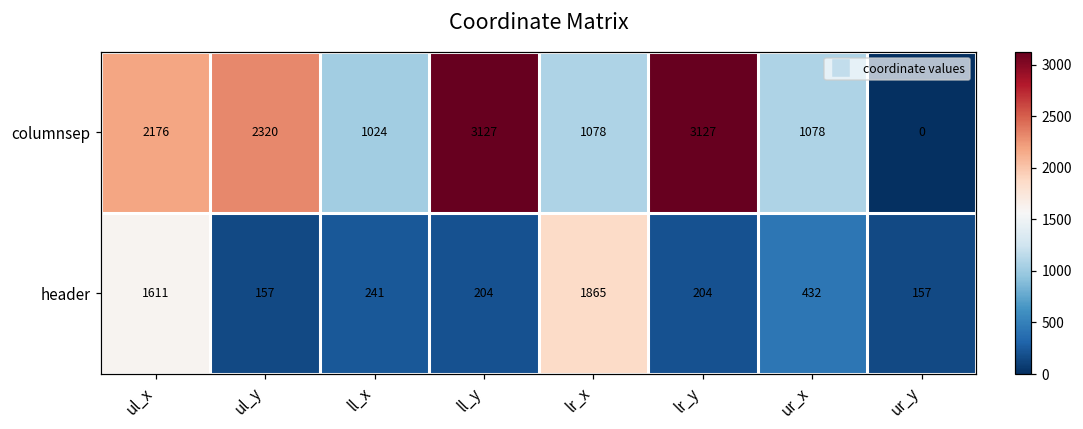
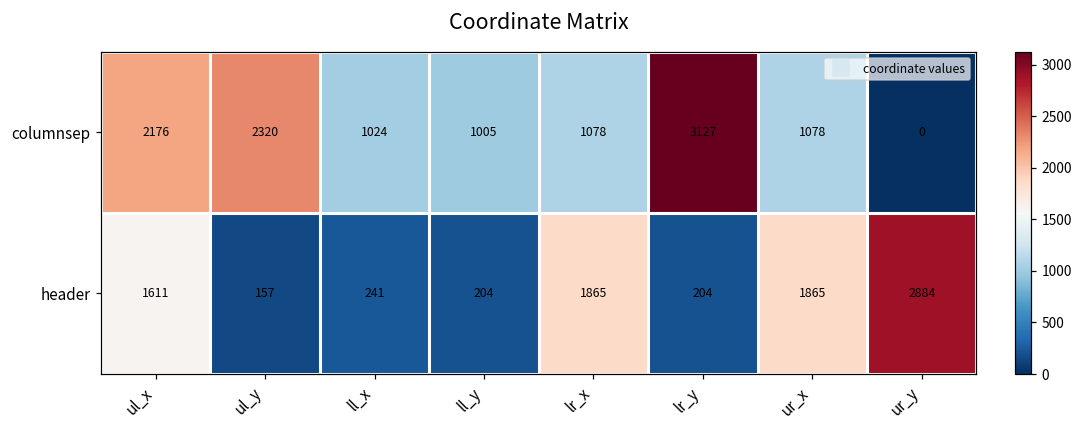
columnsep, ll_y: 3127 -> 1005
header, ur_x: 432 -> 1865
header, ur_y: 157 -> 2884
